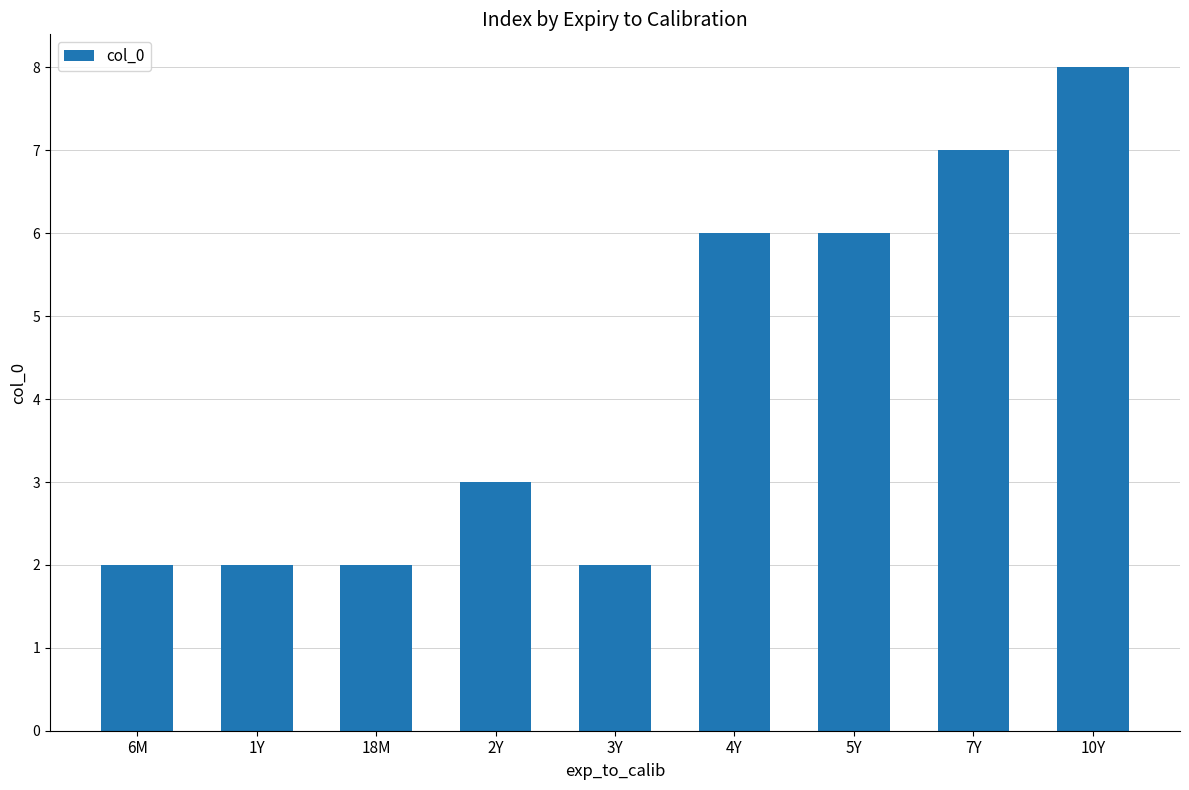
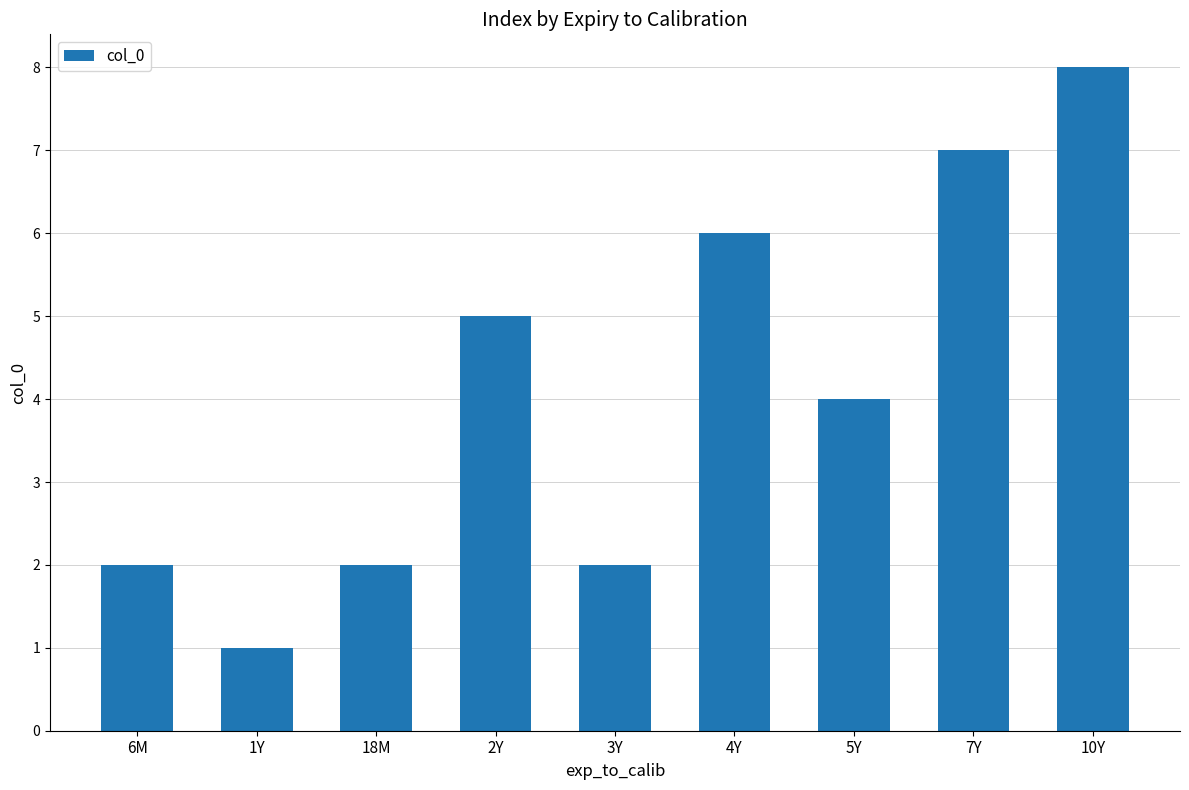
1Y: 2 -> 1
2Y: 3 -> 5
5Y: 6 -> 4
